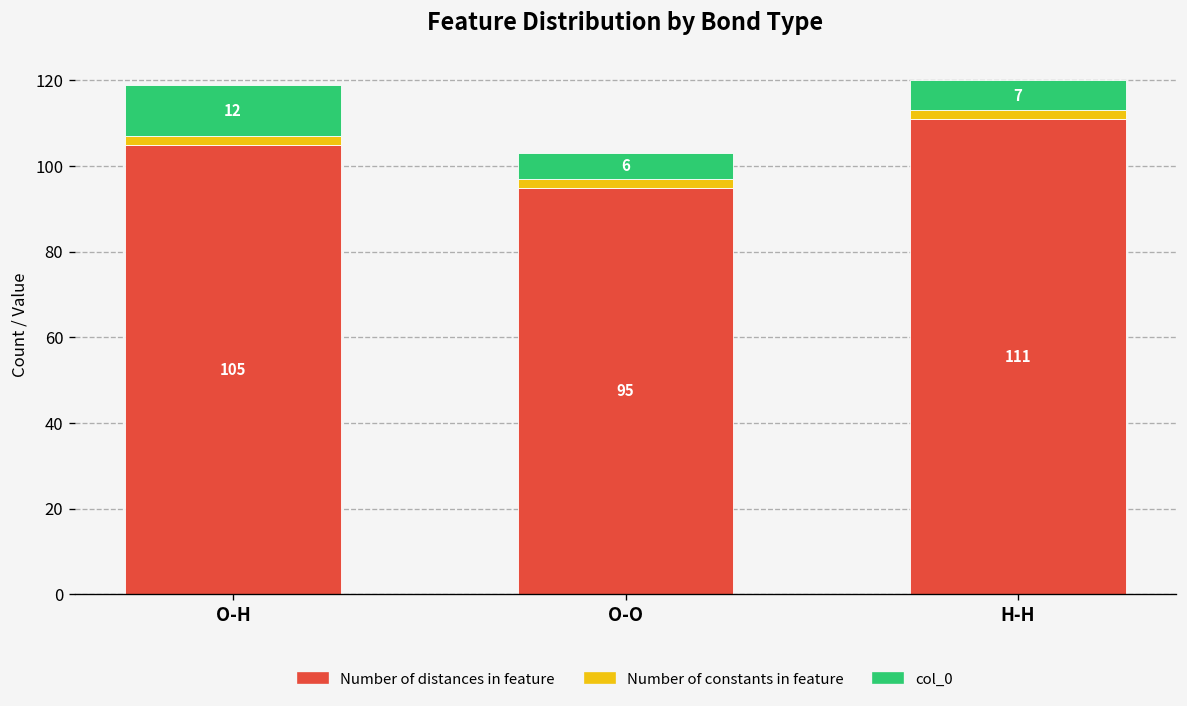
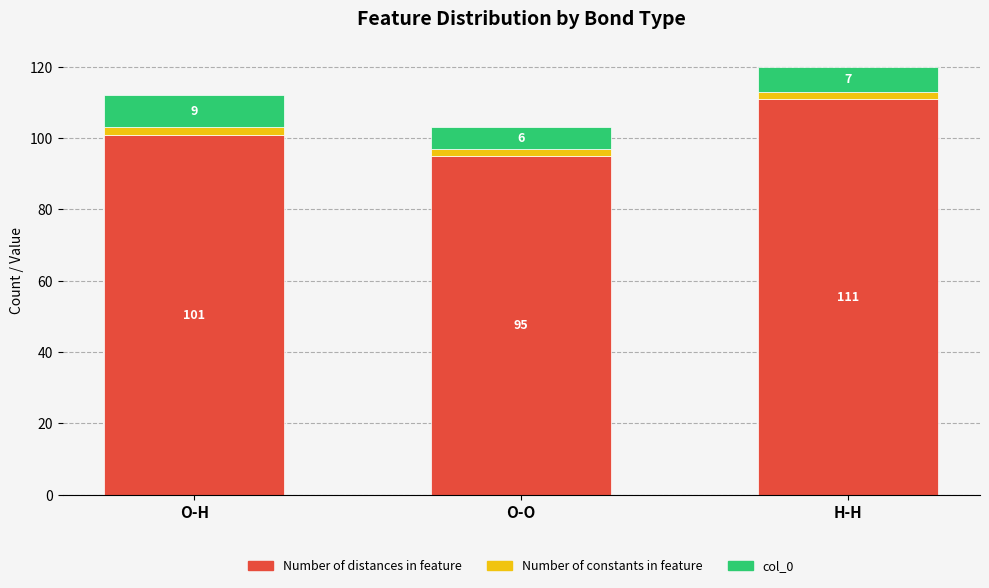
Number of distances in feature, O-H: 105 -> 101
col_0, O-H: 12 -> 9
